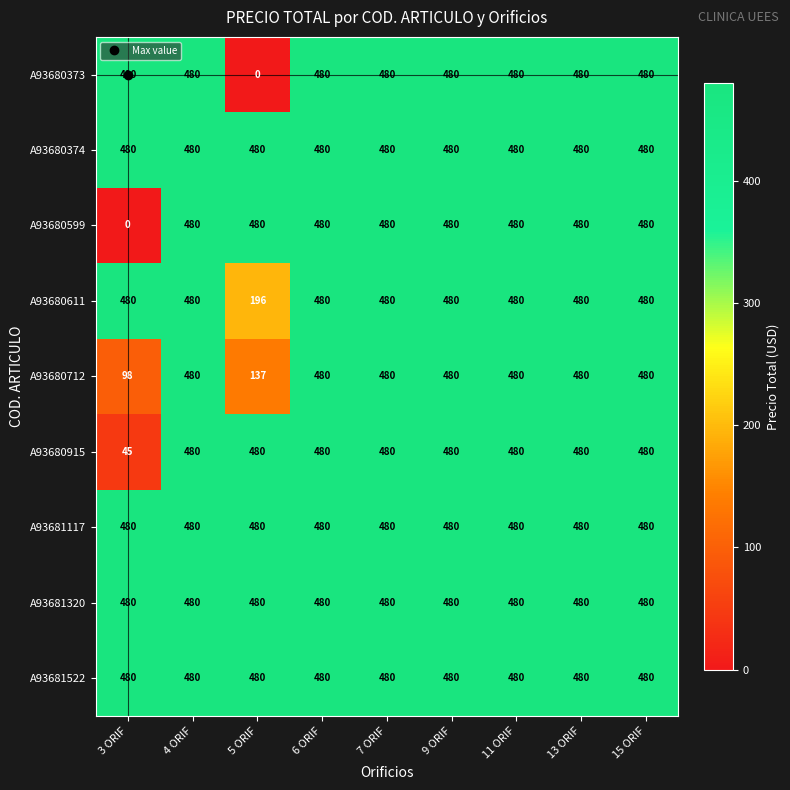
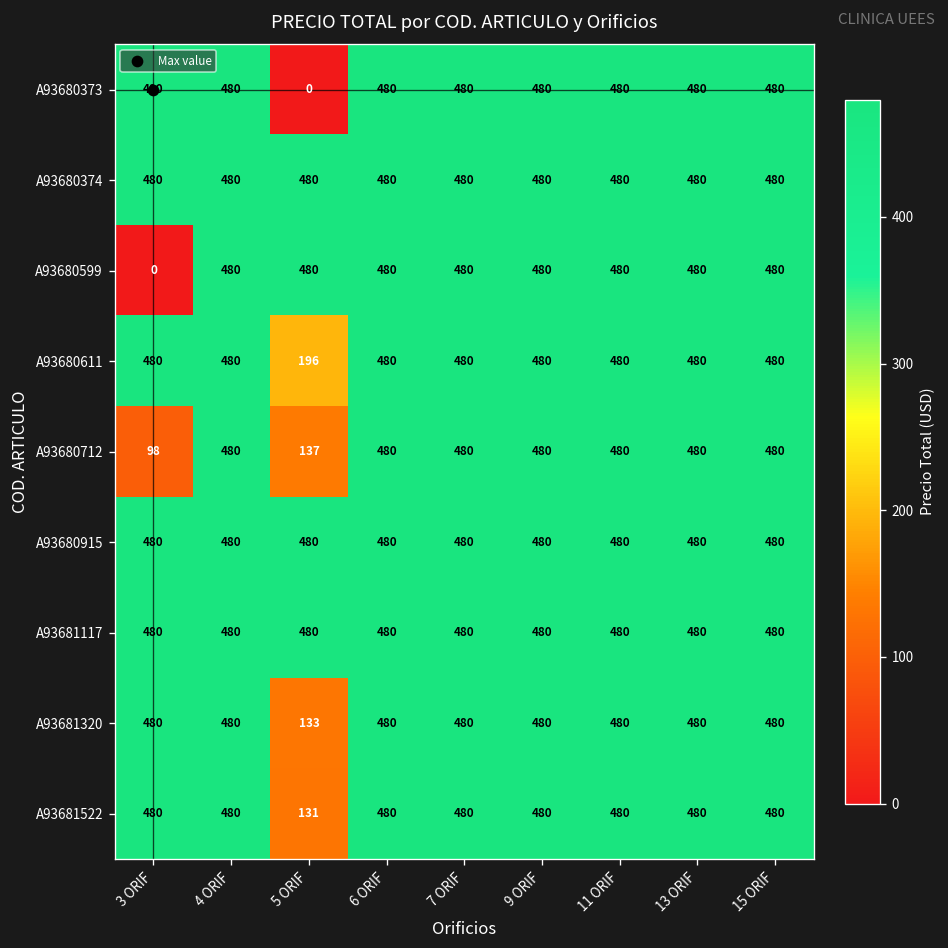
A93680915, 3 ORIF: 45 -> 480
A93681320, 5 ORIF: 480 -> 133
A93681522, 5 ORIF: 480 -> 131
